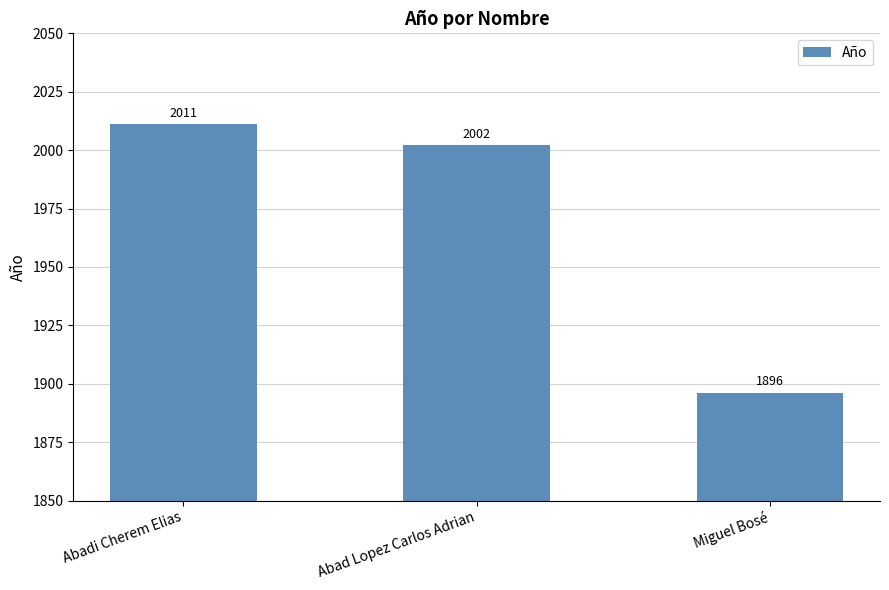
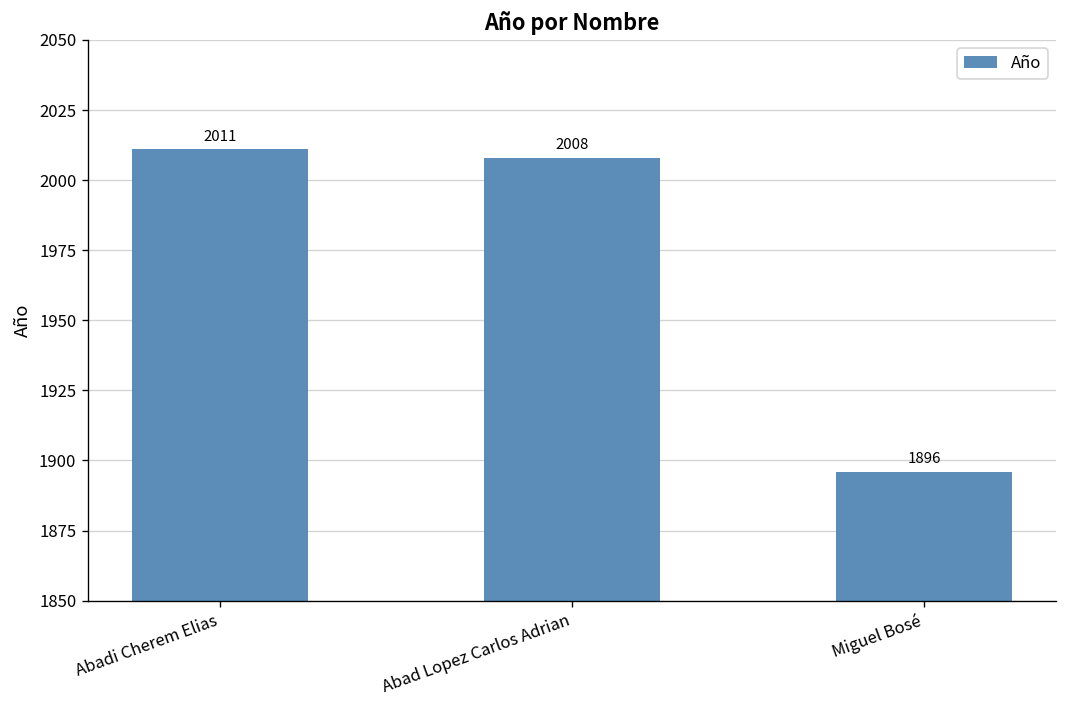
Abad Lopez Carlos Adrian: 2002 -> 2008
